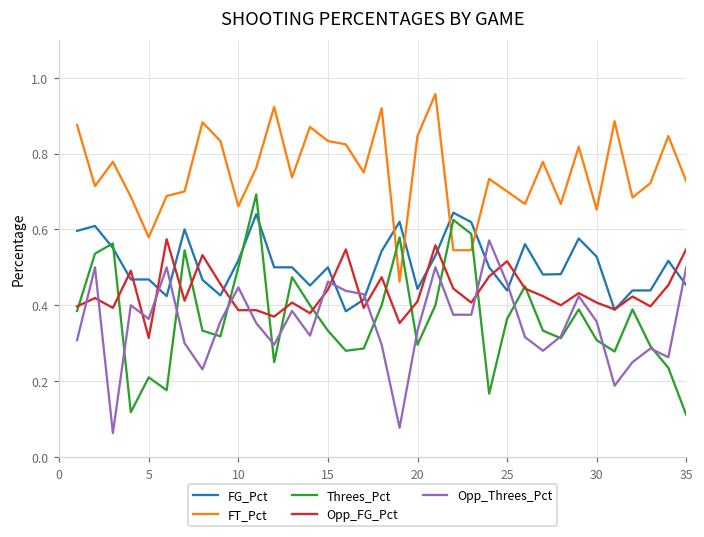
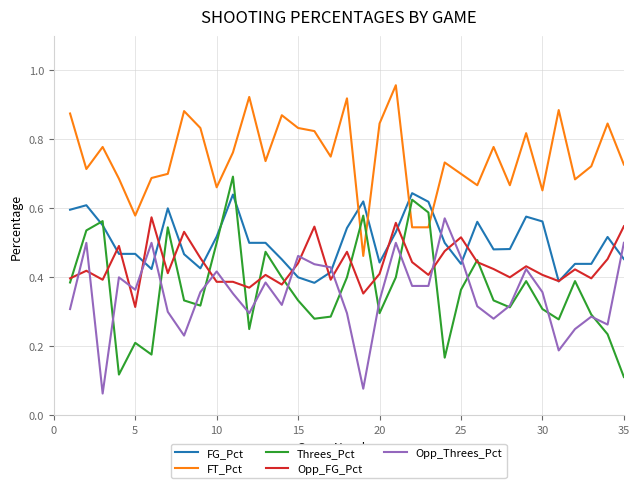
Opp_Threes_Pct, 10: 0.45 -> 0.42
FG_Pct, 15: 0.5 -> 0.4
FG_Pct, 30: 0.53 -> 0.56
